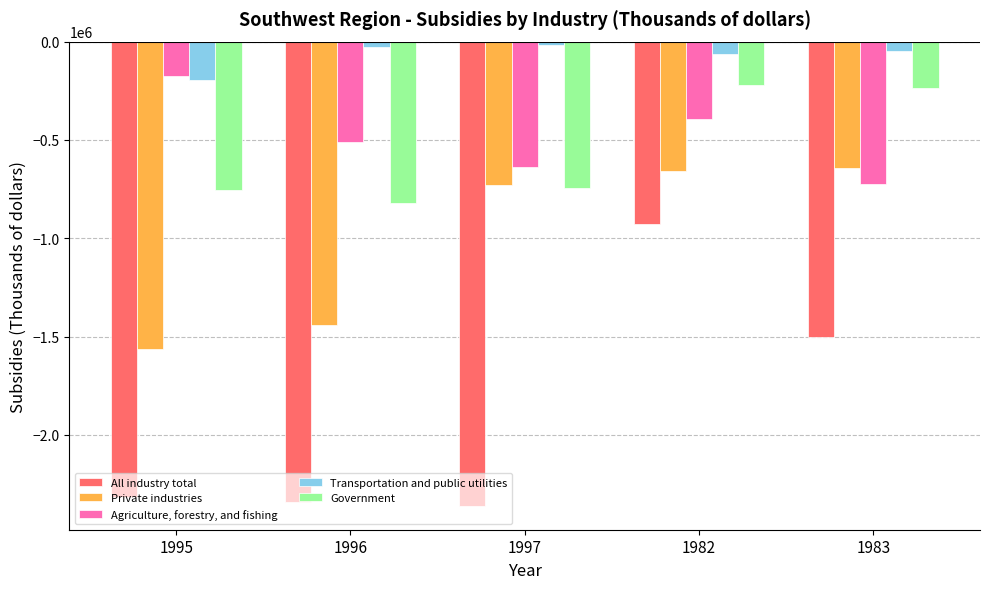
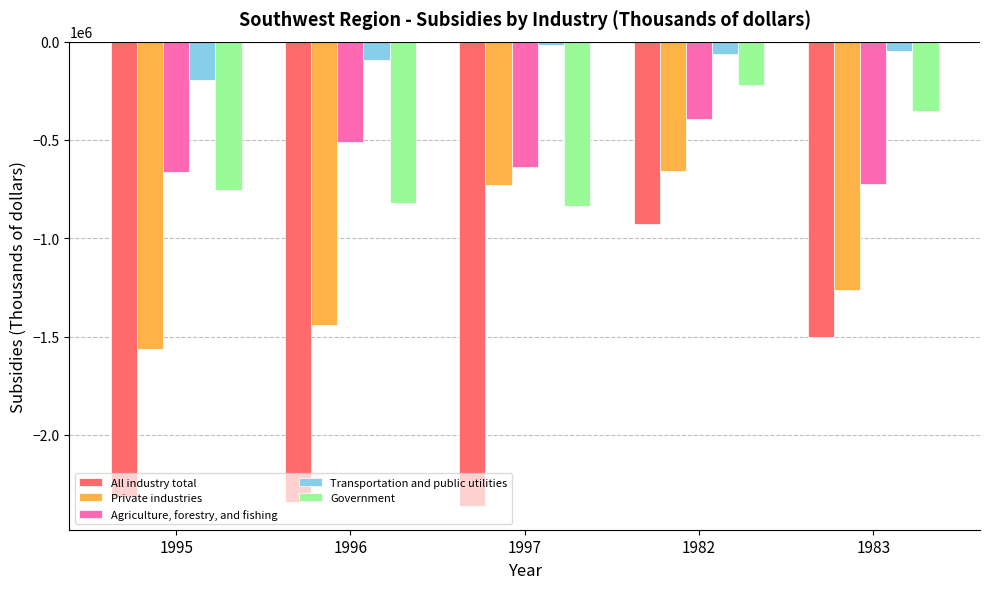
Agriculture, forestry, and fishing, 1995: -170000 -> -660000
Transportation and public utilities, 1996: -30000 -> -100000
Government, 1997: -750000 -> -840000
Private industries, 1983: -640000 -> -1260000
Government, 1983: -240000 -> -350000
